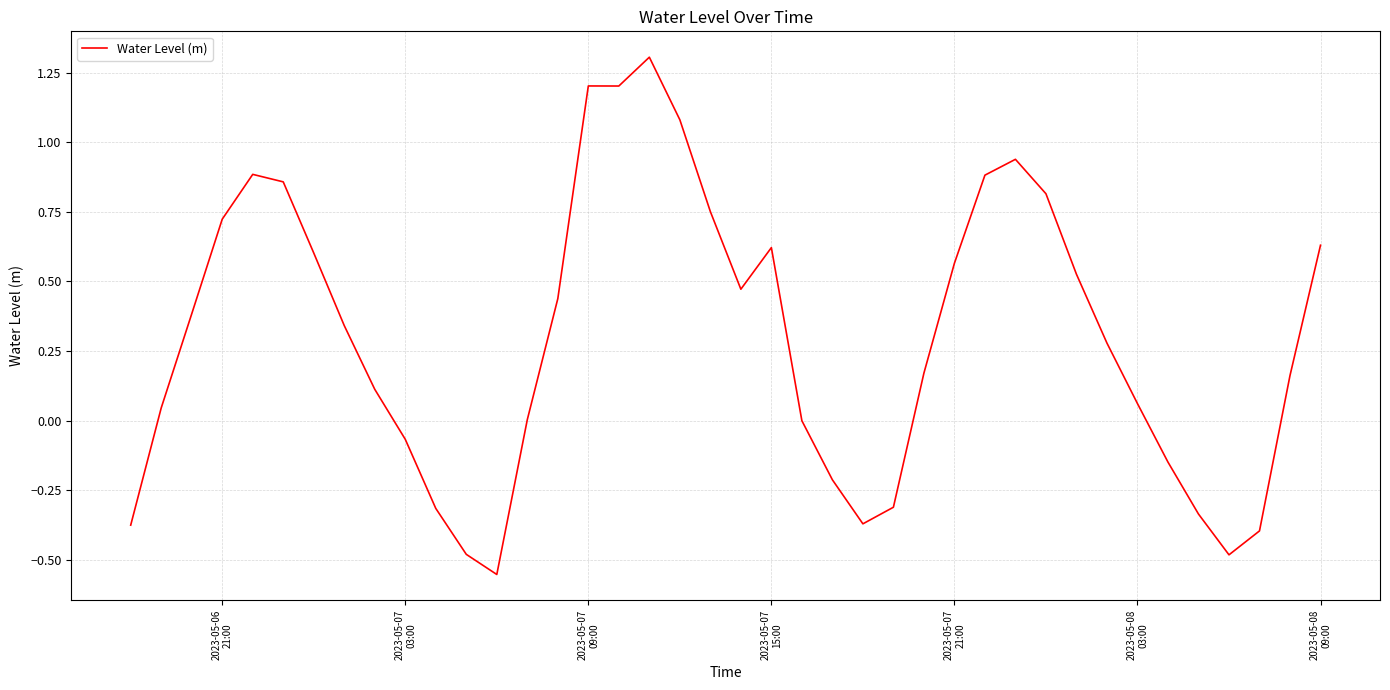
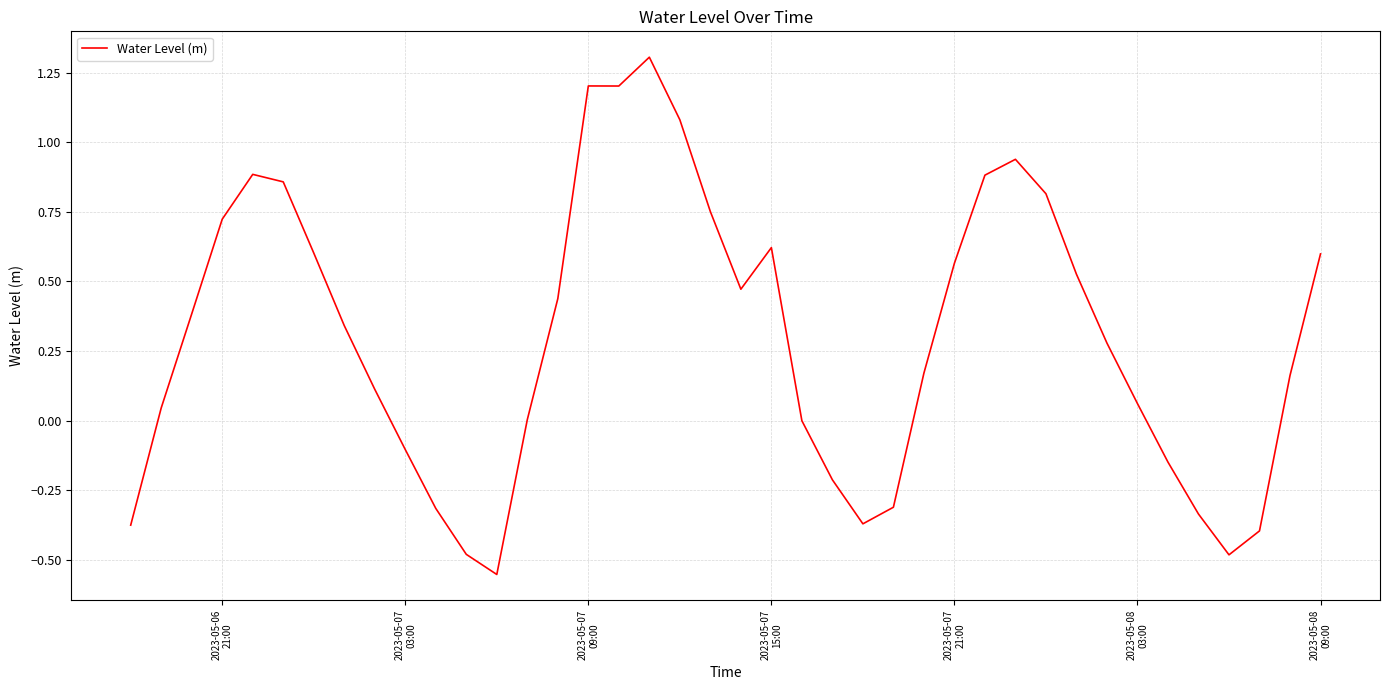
2023-05-07 03:00: -0.07 -> -0.10
2023-05-08 09:00: 0.63 -> 0.60
